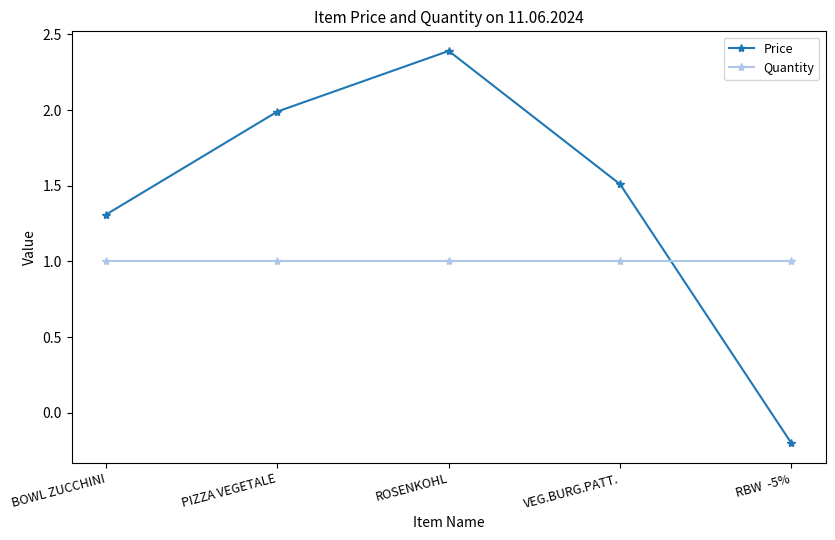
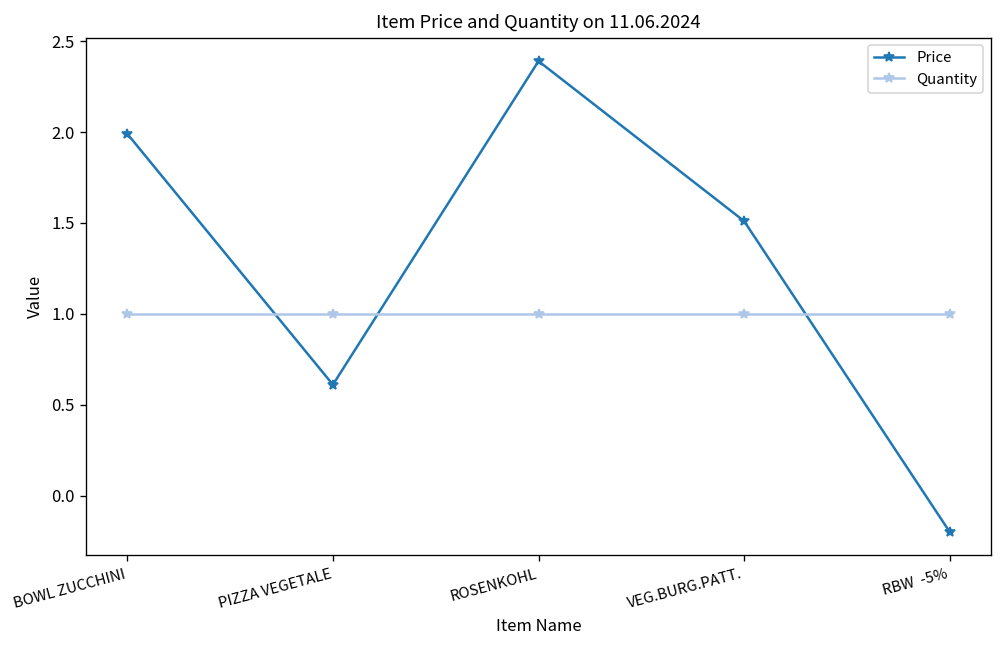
Price, BOWL ZUCCHINI: 1.31 -> 1.99
Price, PIZZA VEGETALE: 1.99 -> 0.61
